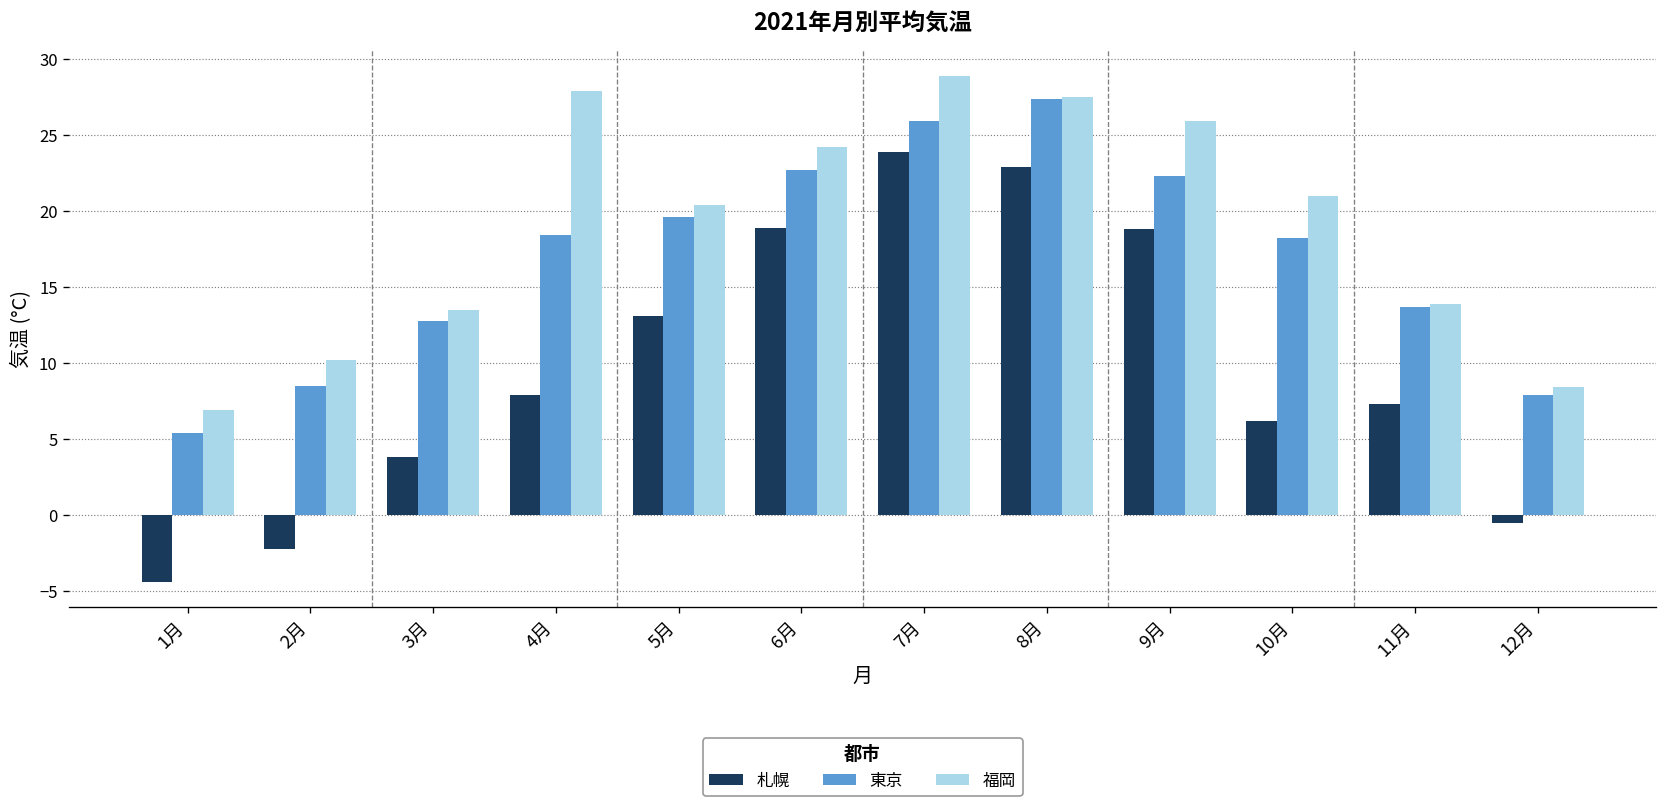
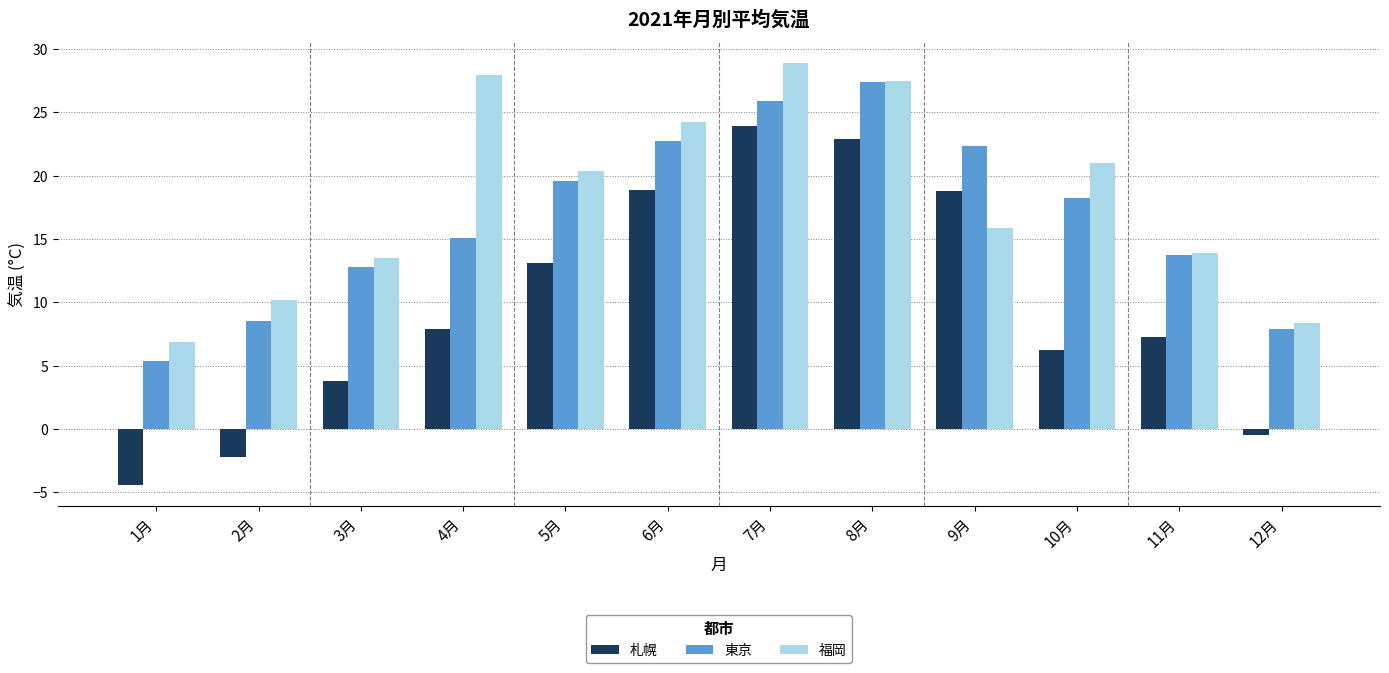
東京, 4月: 18.4 -> 15.1
福岡, 9月: 25.9 -> 15.9
